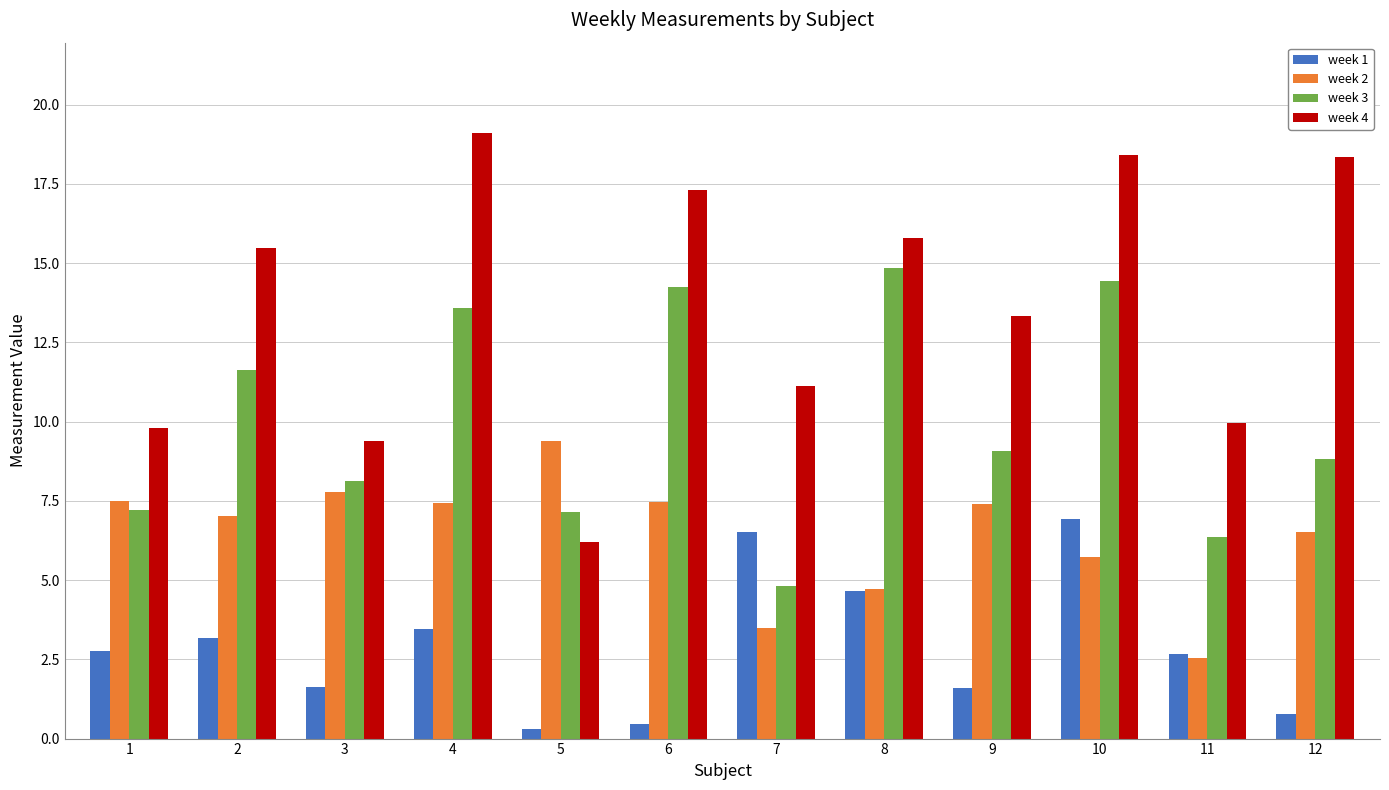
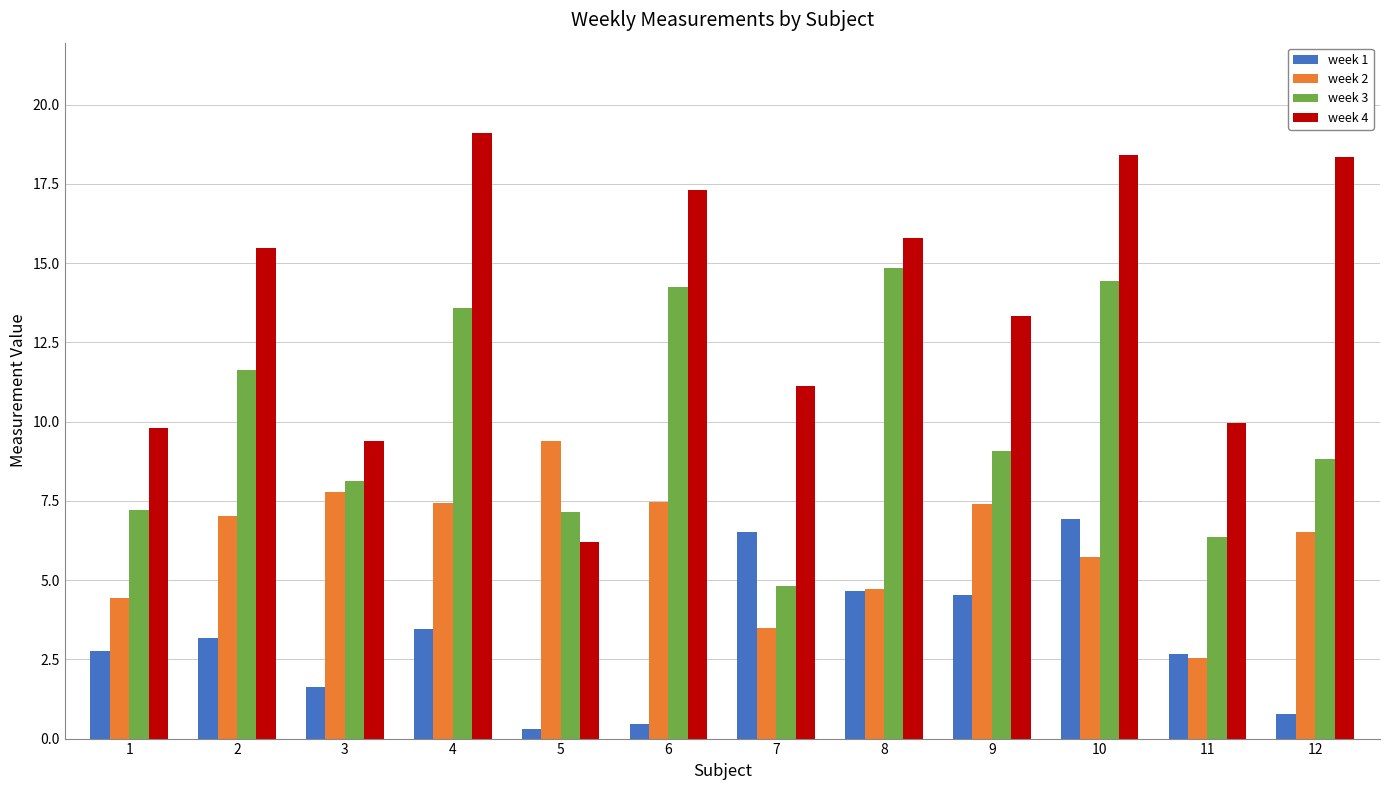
week 2, 1: 7.5 -> 4.4
week 1, 9: 1.6 -> 4.5
